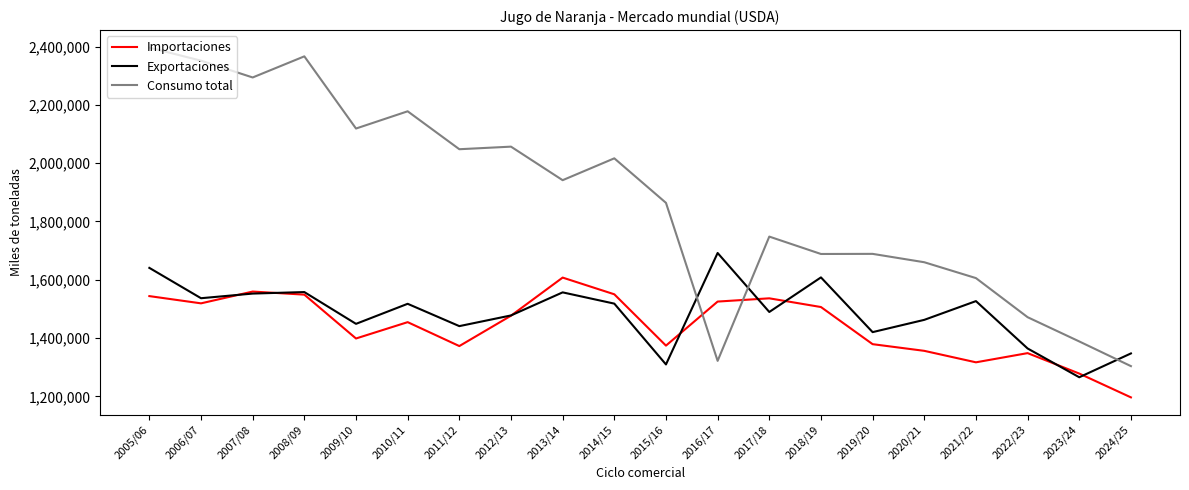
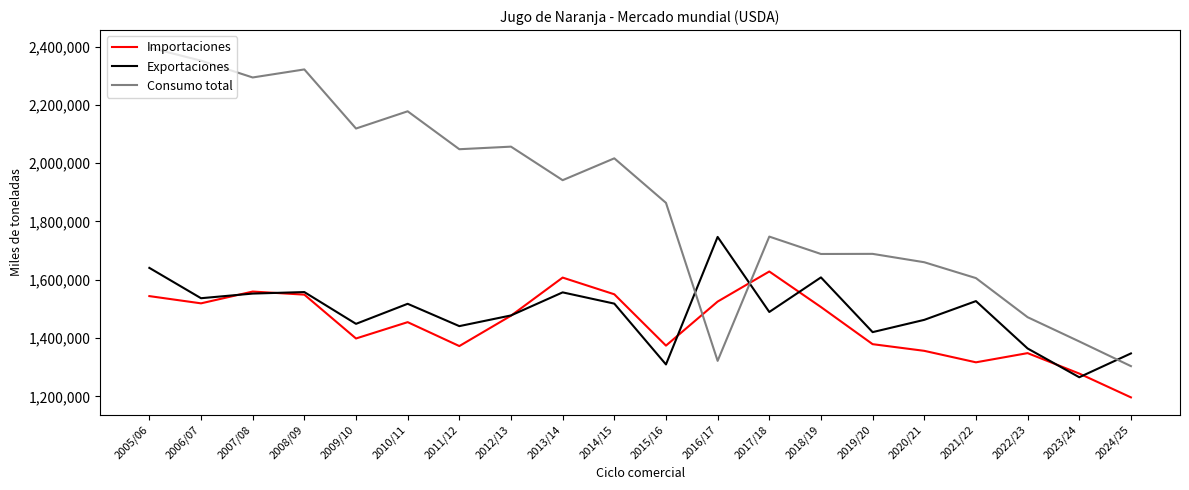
Consumo total, 2008/09: 2,370,000 -> 2,320,000
Exportaciones, 2016/17: 1,690,000 -> 1,750,000
Importaciones, 2017/18: 1,540,000 -> 1,630,000
